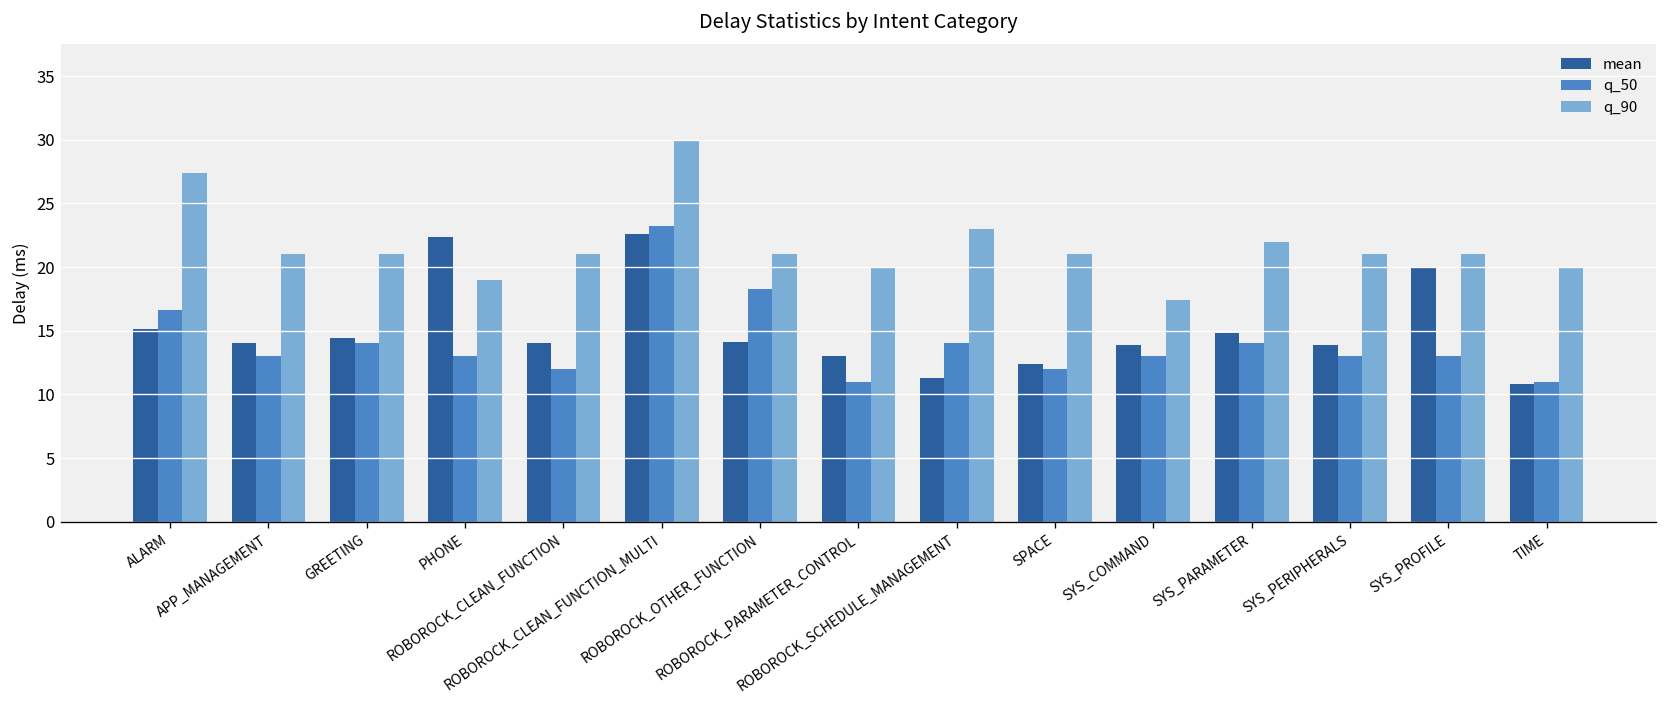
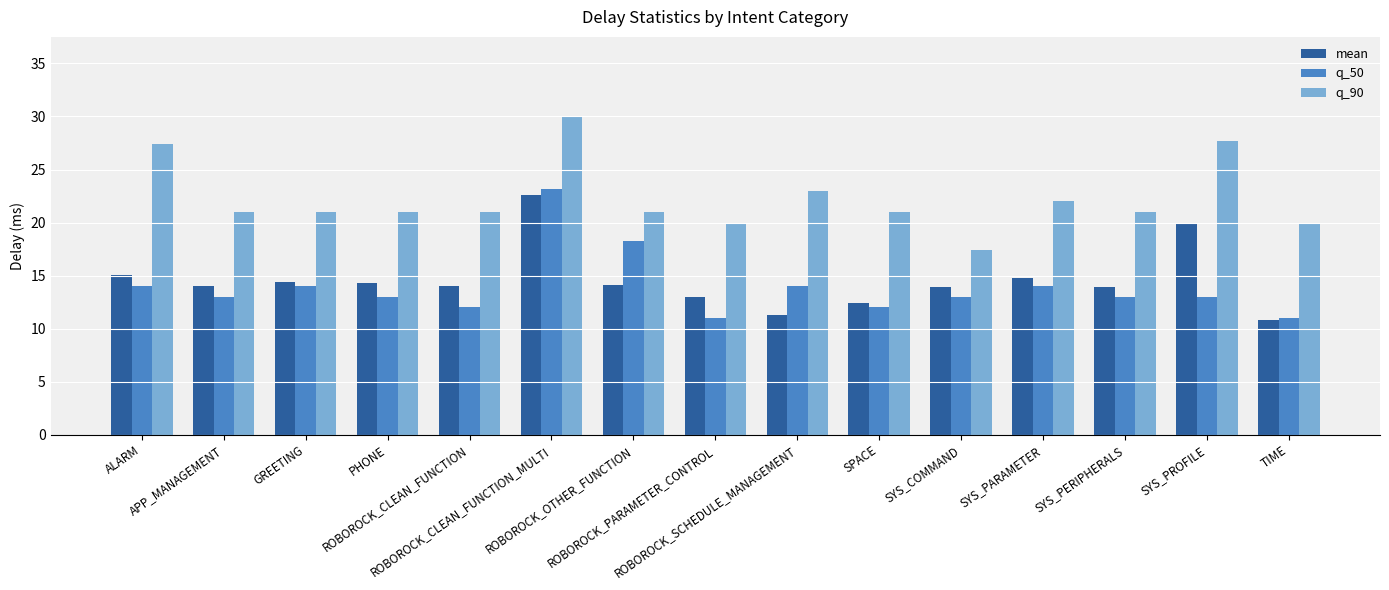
q_50, ALARM: 16.6 -> 14.0
mean, PHONE: 22.4 -> 14.3
q_90, PHONE: 19 -> 21
q_90, SYS_PROFILE: 21.0 -> 27.7
